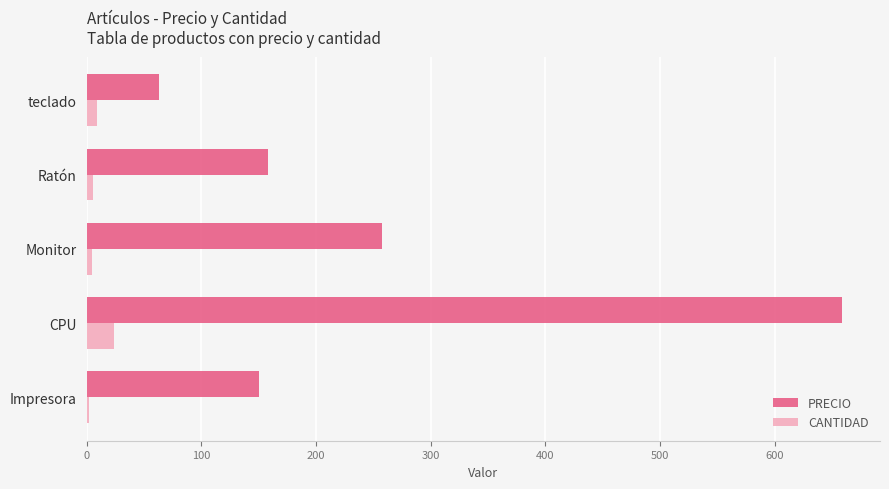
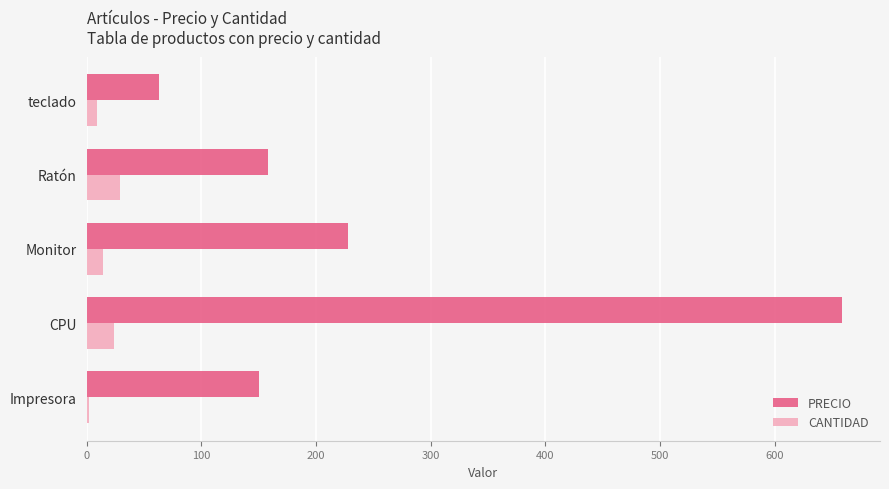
CANTIDAD, Ratón: 6 -> 29
PRECIO, Monitor: 258 -> 228
CANTIDAD, Monitor: 5 -> 14
